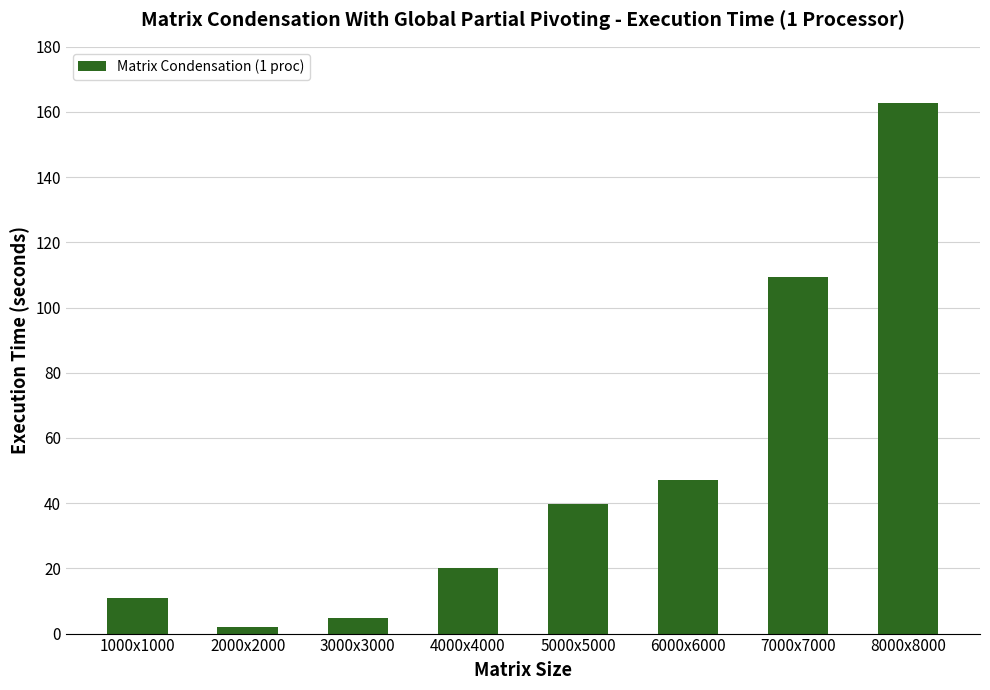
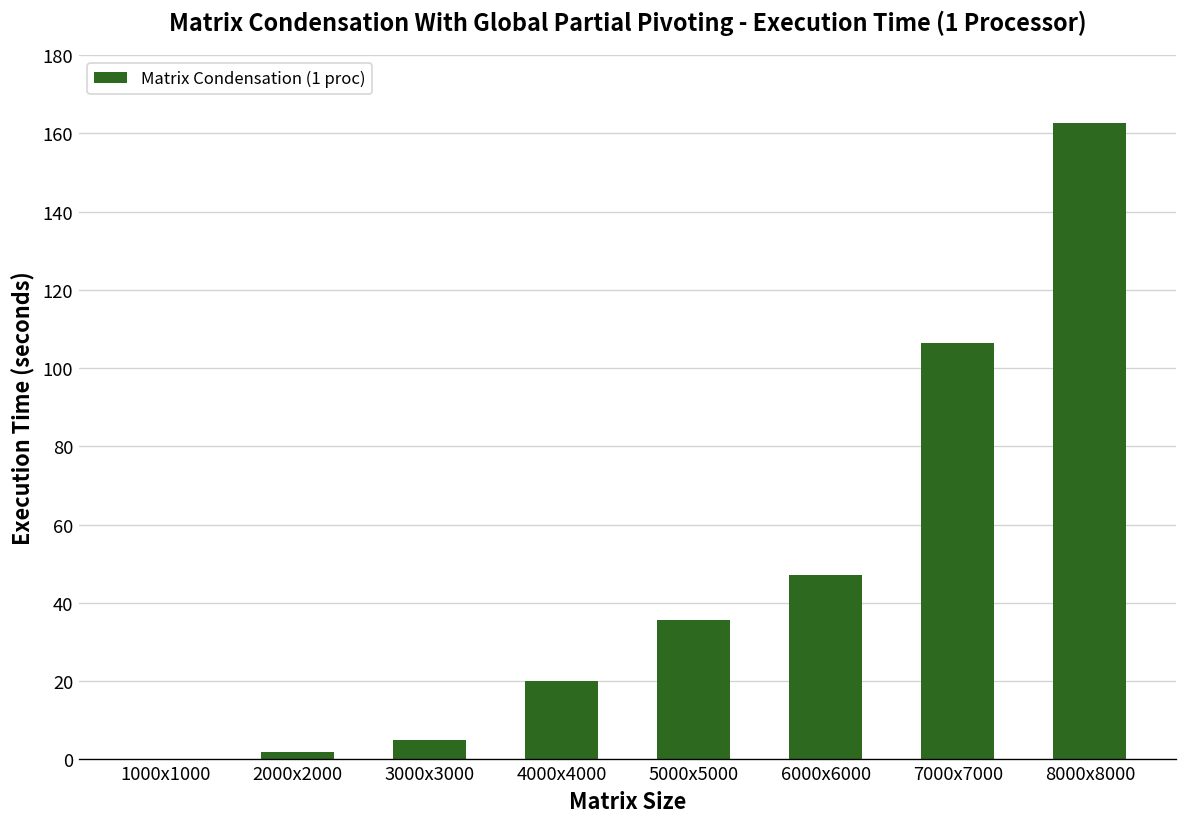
1000x1000: 11 -> 0
5000x5000: 40 -> 36
7000x7000: 109 -> 106
